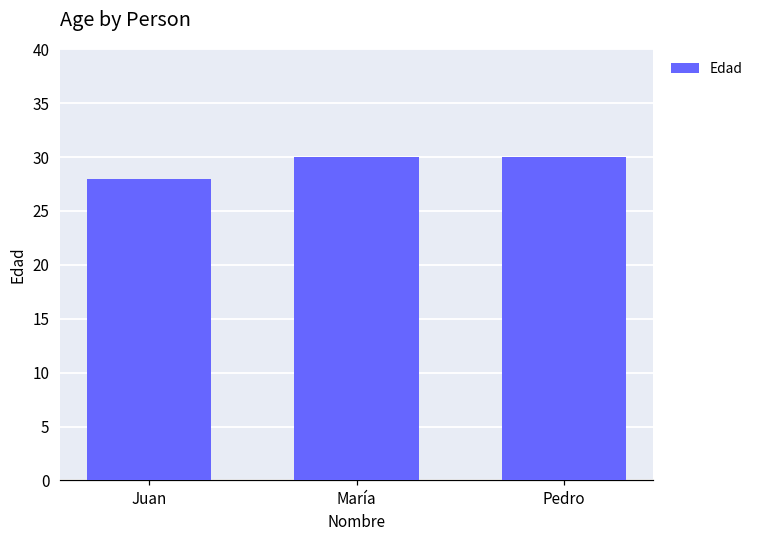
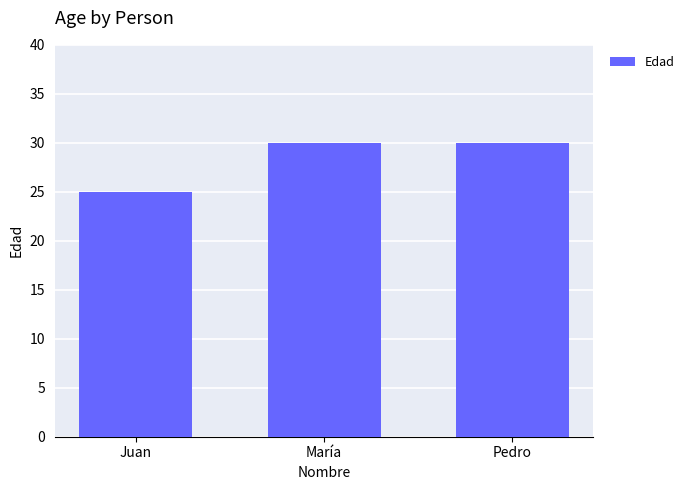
Juan: 28 -> 25
